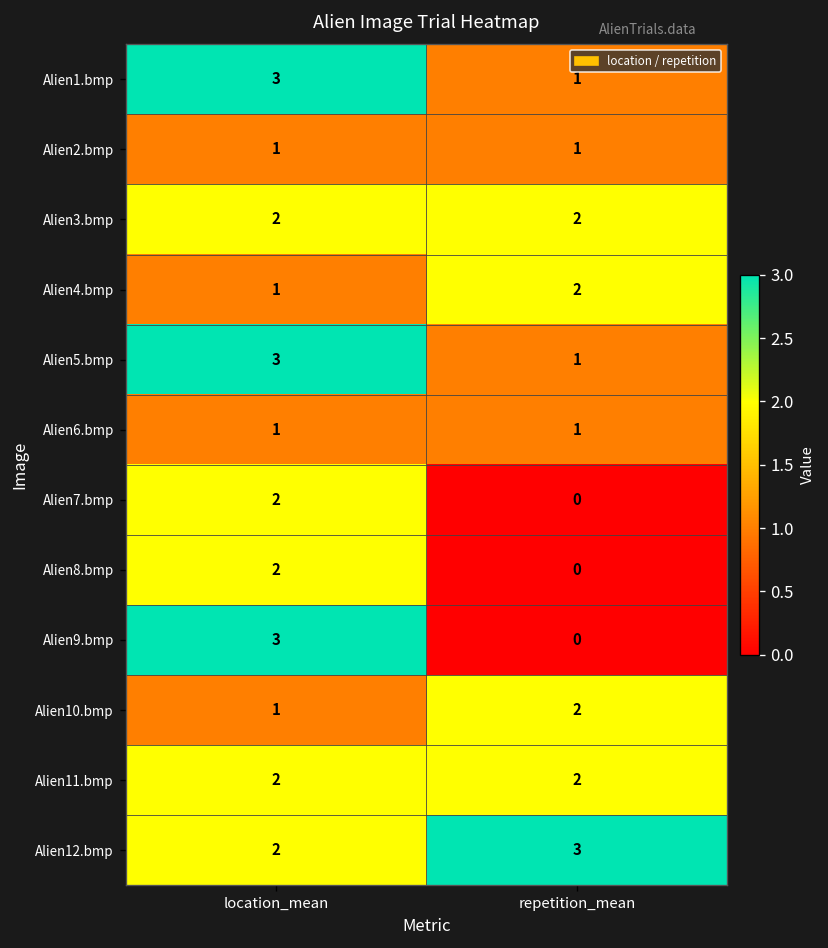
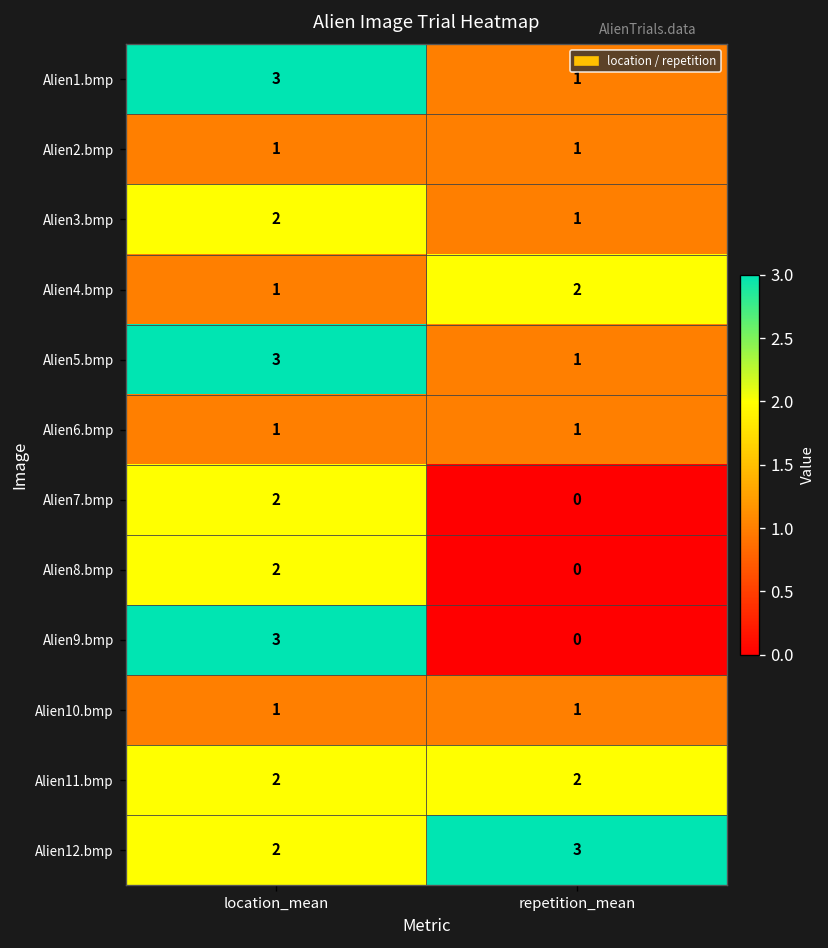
Alien3.bmp, repetition_mean: 2 -> 1
Alien10.bmp, repetition_mean: 2 -> 1
